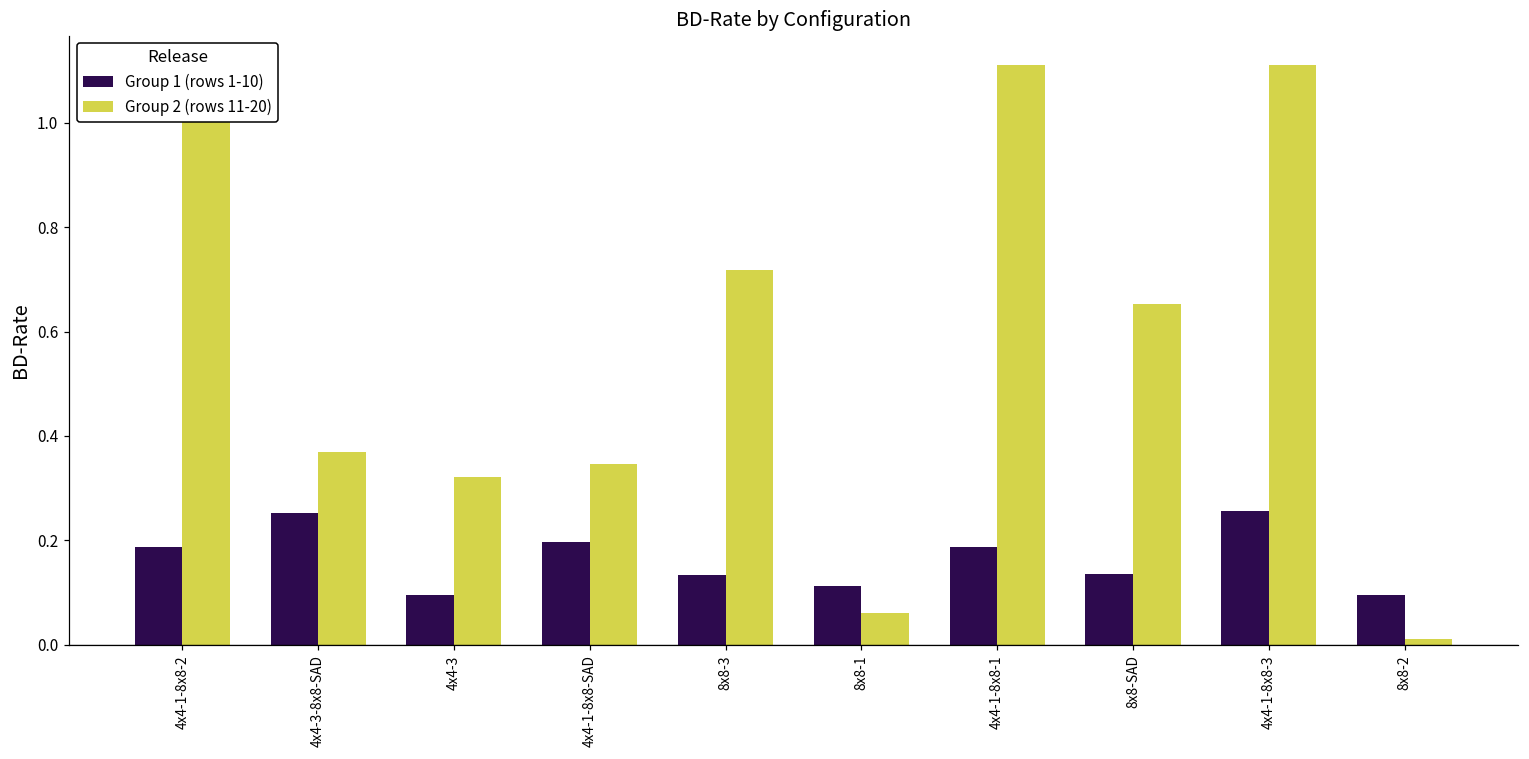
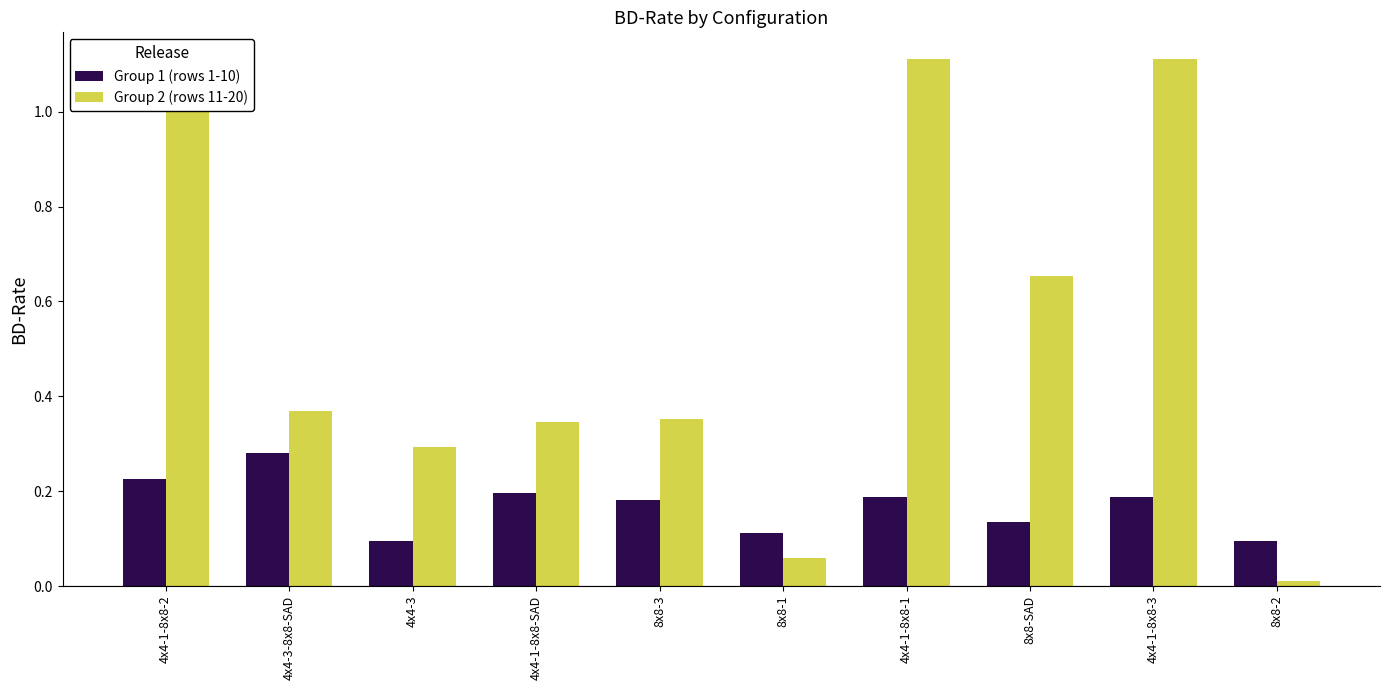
Group 1 (rows 1-10), 4x4-1-8x8-2: 0.19 -> 0.23
Group 1 (rows 1-10), 4x4-3-8x8-SAD: 0.25 -> 0.28
Group 2 (rows 11-20), 4x4-3: 0.32 -> 0.29
Group 1 (rows 1-10), 8x8-3: 0.13 -> 0.18
Group 2 (rows 11-20), 8x8-3: 0.72 -> 0.35
Group 1 (rows 1-10), 4x4-1-8x8-3: 0.26 -> 0.19
